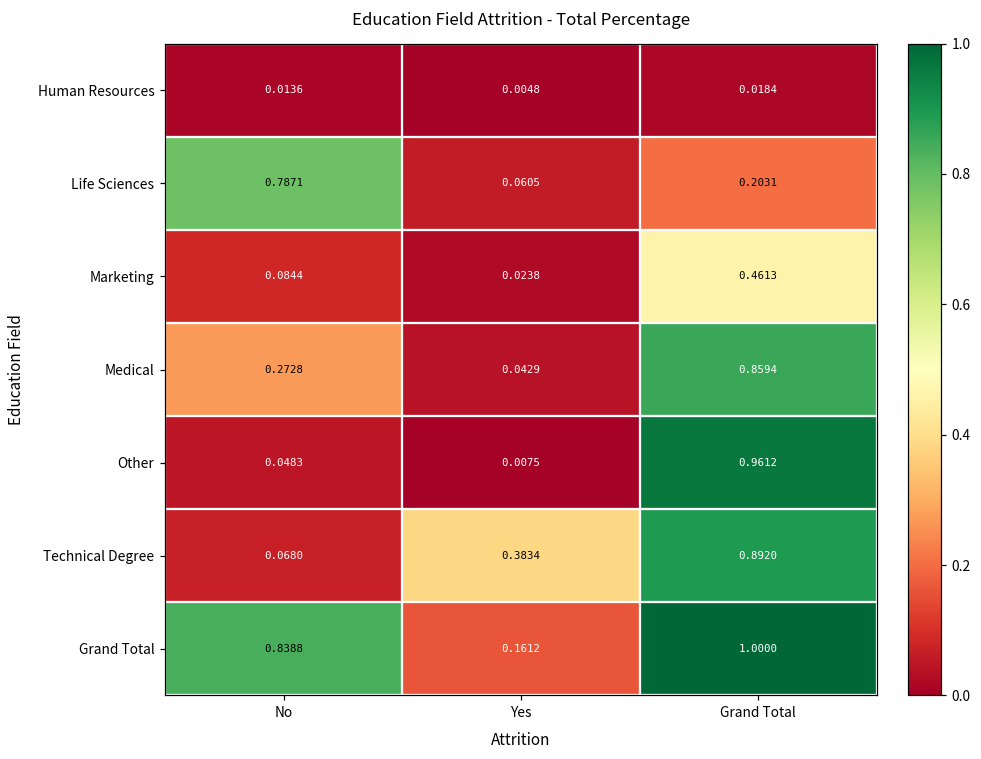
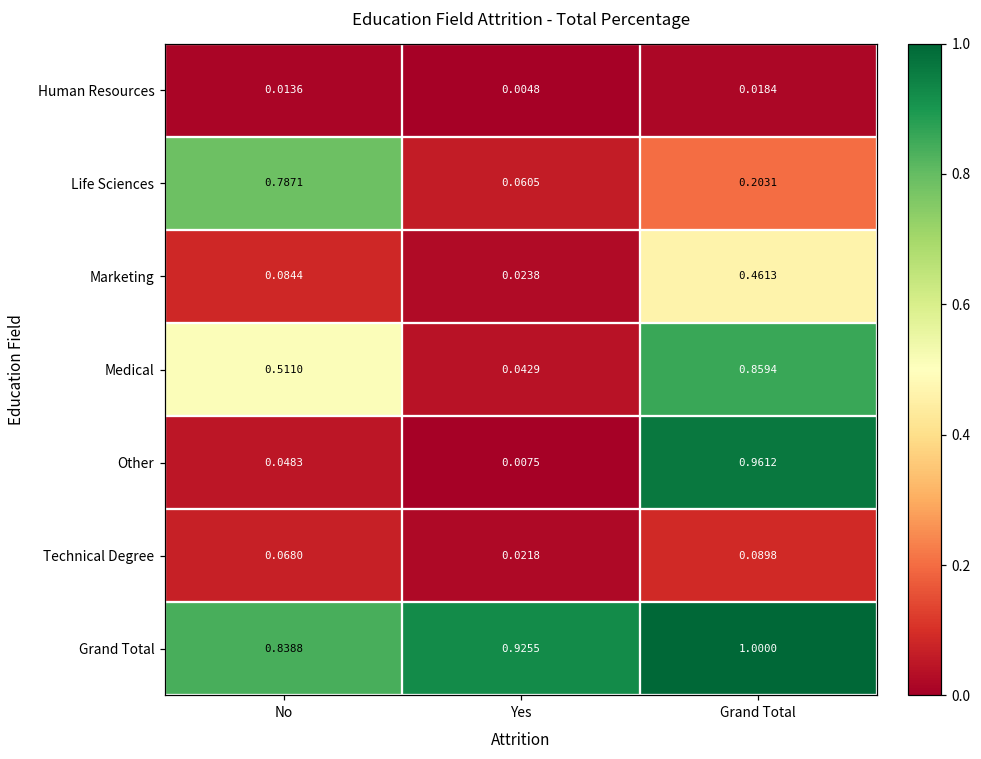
Medical, No: 0.2728 -> 0.5110
Technical Degree, Yes: 0.3834 -> 0.0218
Technical Degree, Grand Total: 0.8920 -> 0.0898
Grand Total, Yes: 0.1612 -> 0.9255
